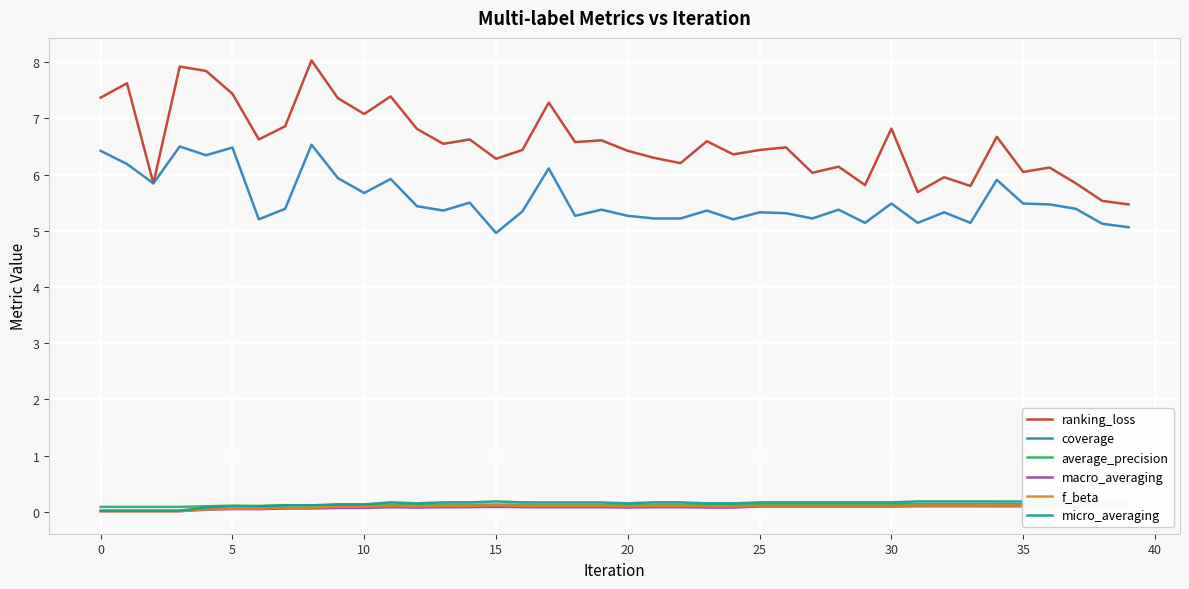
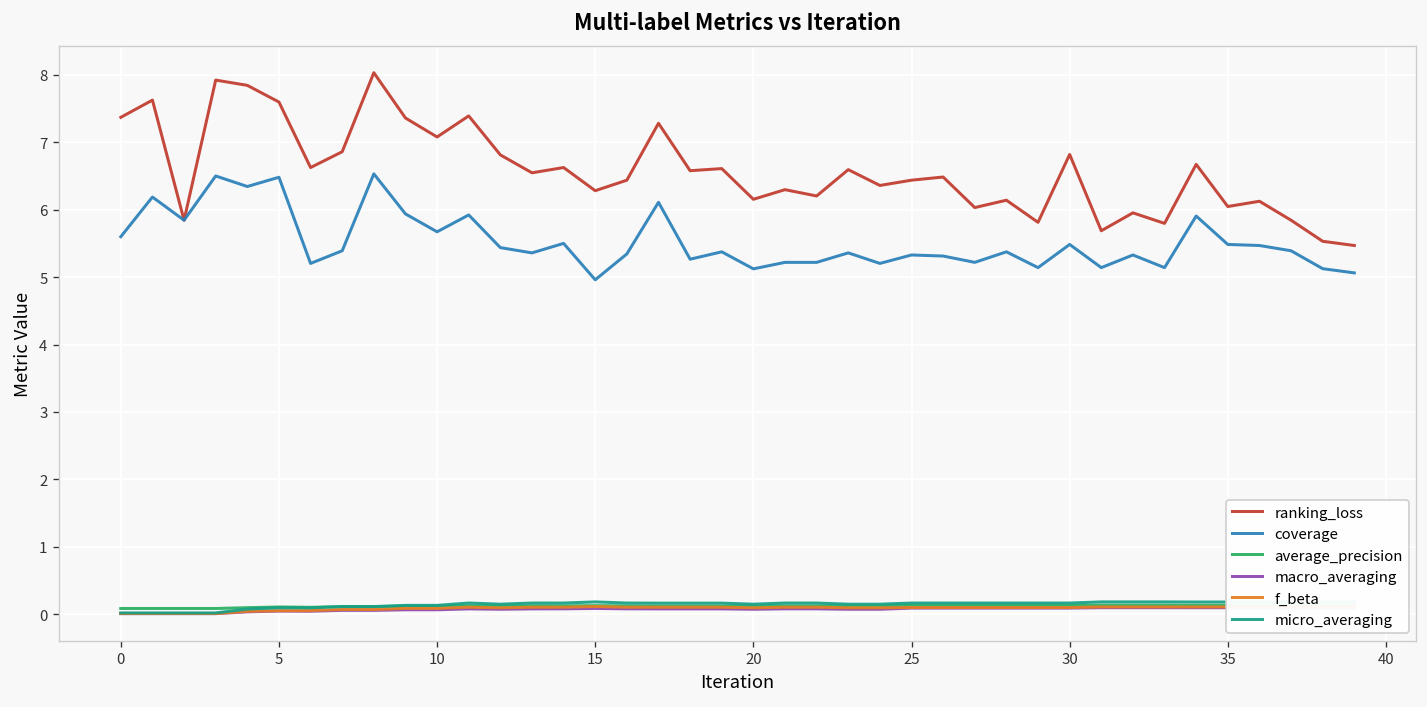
coverage, 0: 6.4 -> 5.6
ranking_loss, 5: 7.4 -> 7.6
ranking_loss, 20: 6.4 -> 6.2
coverage, 20: 5.3 -> 5.1
